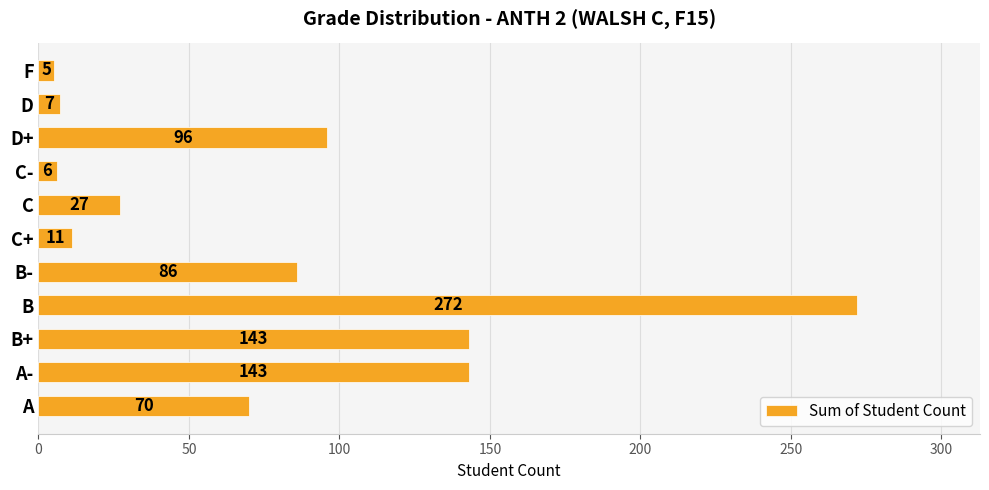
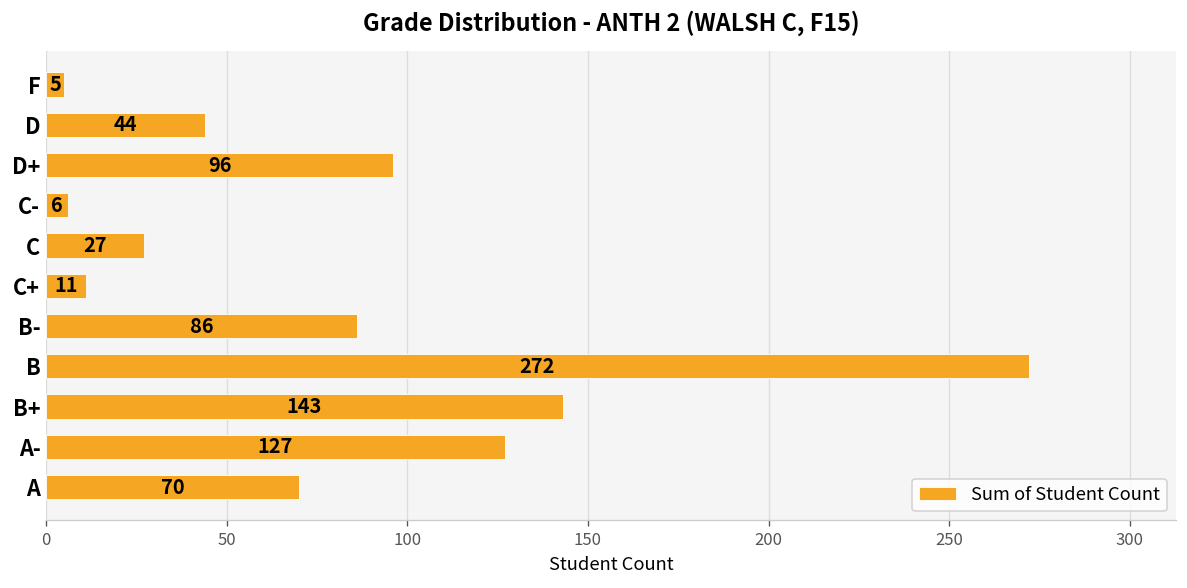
D: 7 -> 44
A-: 143 -> 127
